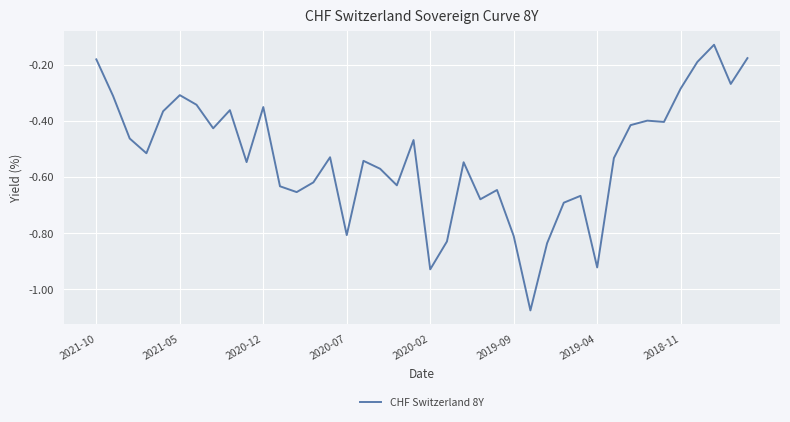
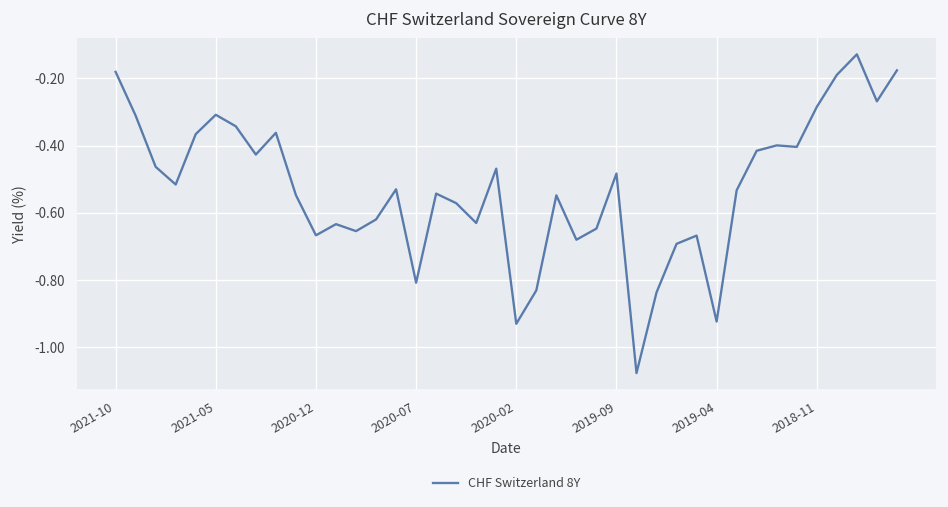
2020-12: -0.35 -> -0.67
2019-09: -0.81 -> -0.48
